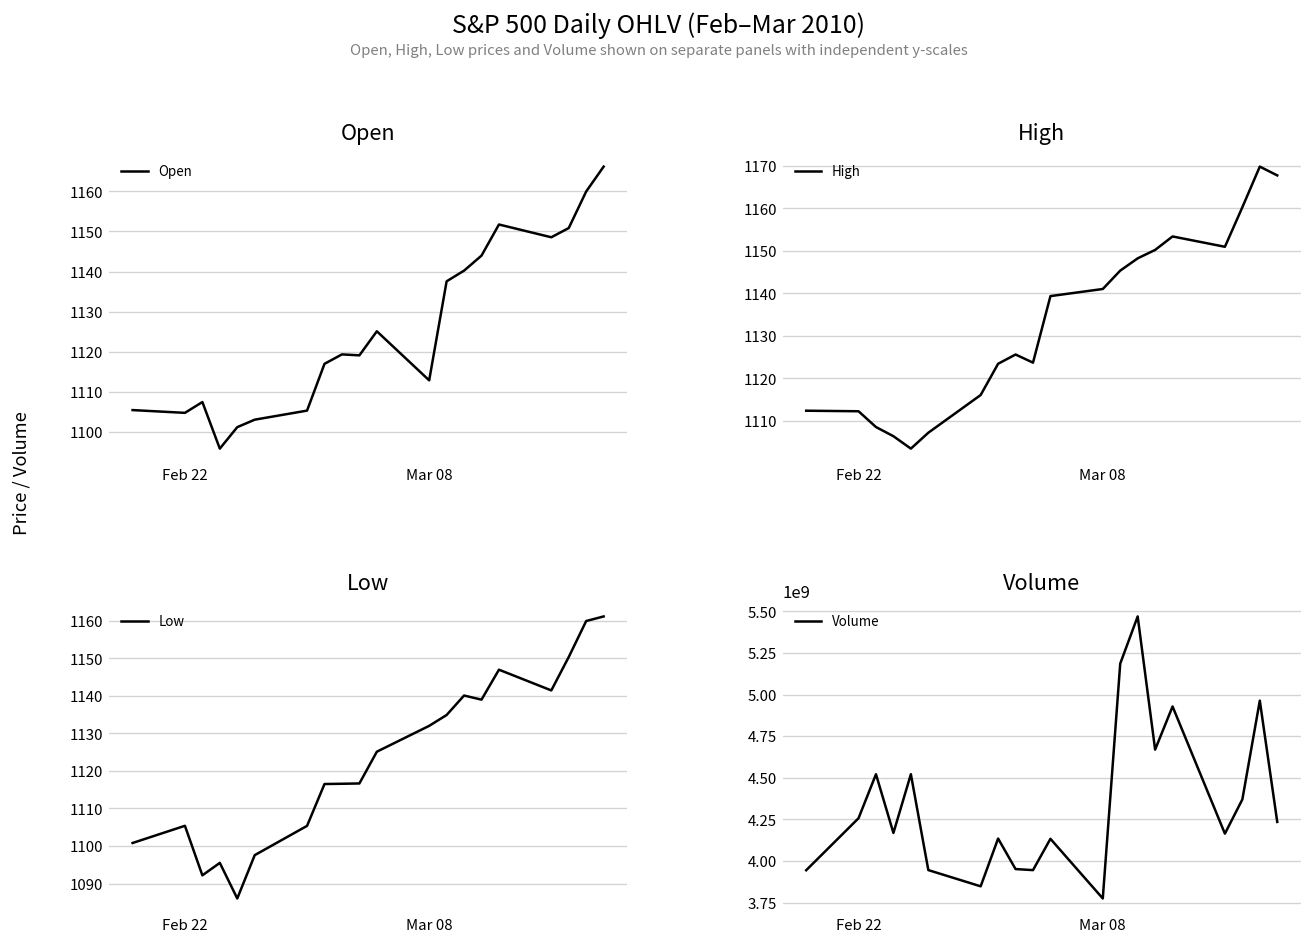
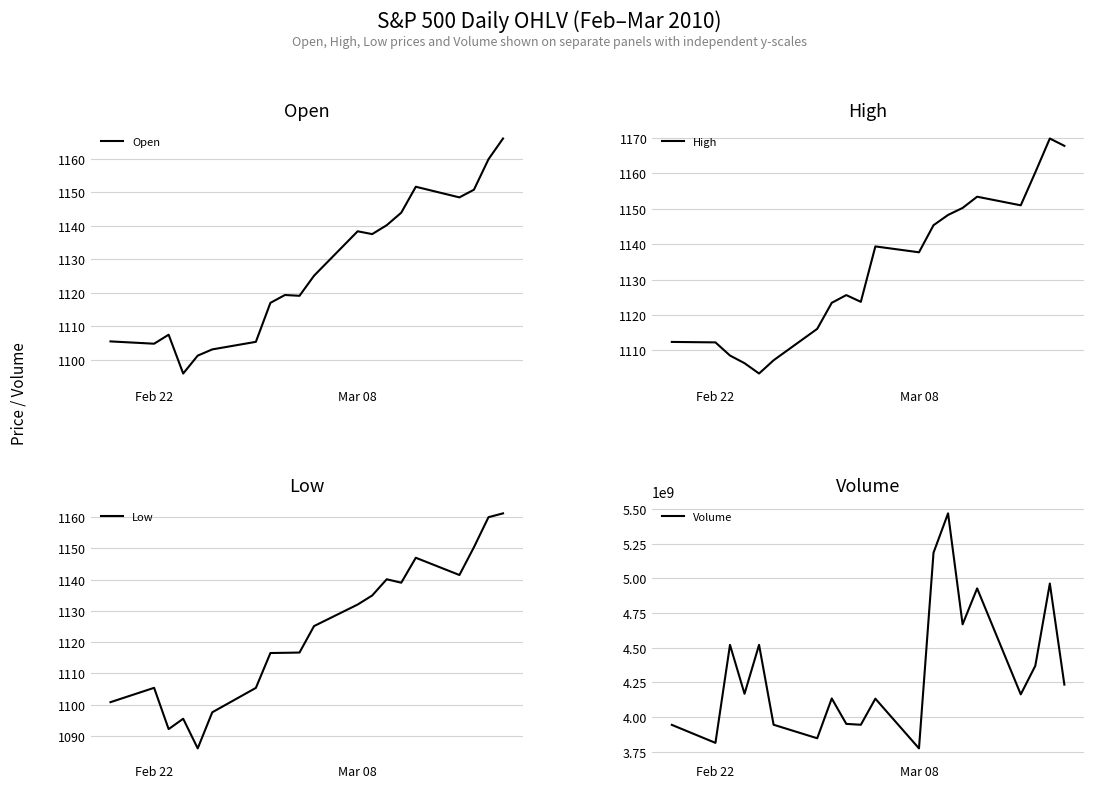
Open, Mar 08: 1113 -> 1138
High, Mar 08: 1141 -> 1138
Volume, Feb 22: 4260000000 -> 3810000000
